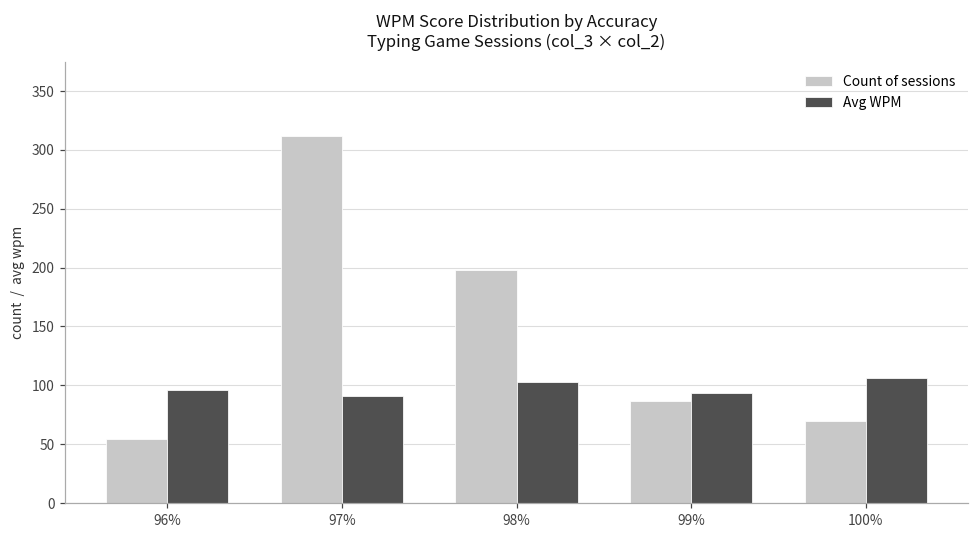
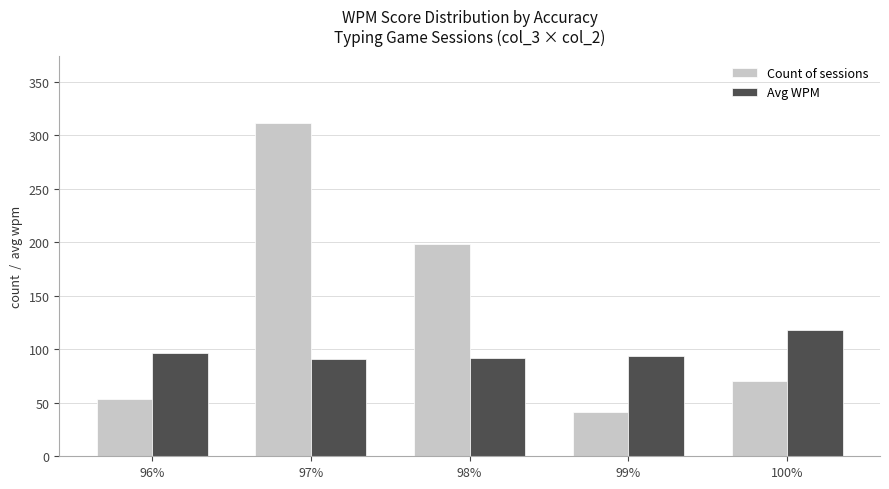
Avg WPM, 98%: 103 -> 92
Count of sessions, 99%: 87 -> 41
Avg WPM, 100%: 106 -> 118
